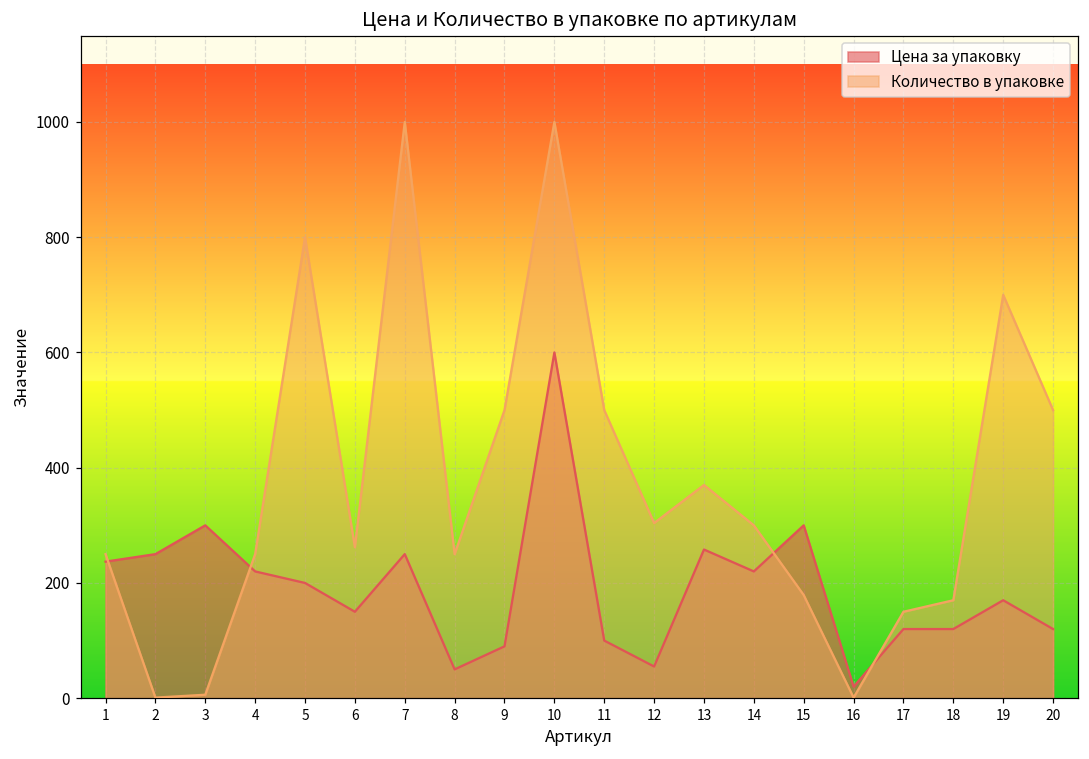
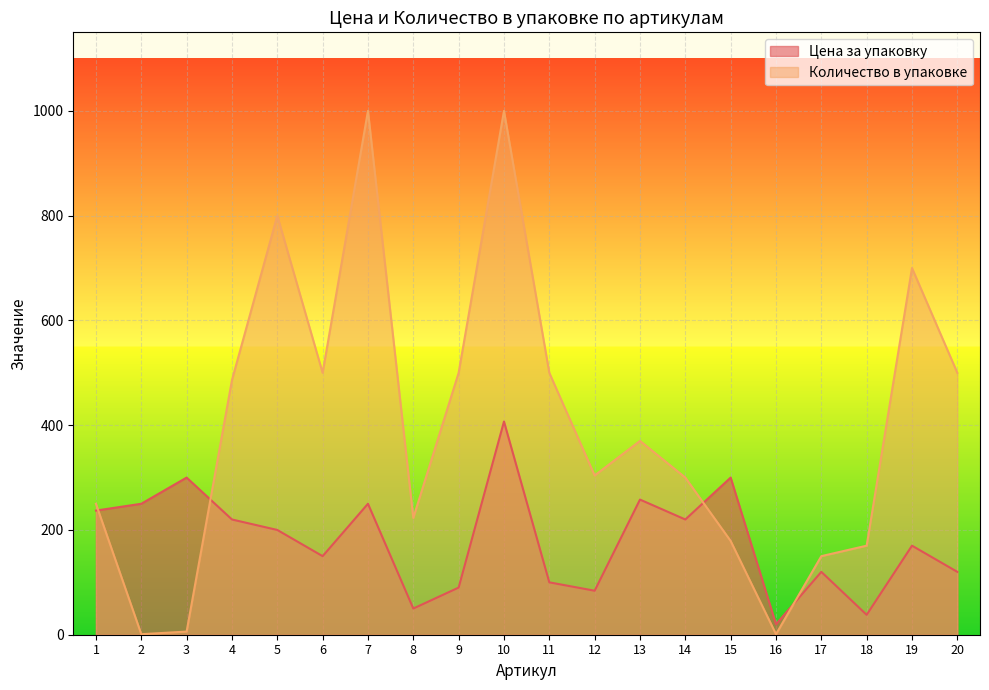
Количество в упаковке, 4: 250 -> 490
Количество в упаковке, 6: 260 -> 500
Количество в упаковке, 8: 250 -> 220
Цена за упаковку, 10: 600 -> 410
Цена за упаковку, 12: 60 -> 80
Цена за упаковку, 18: 120 -> 40
